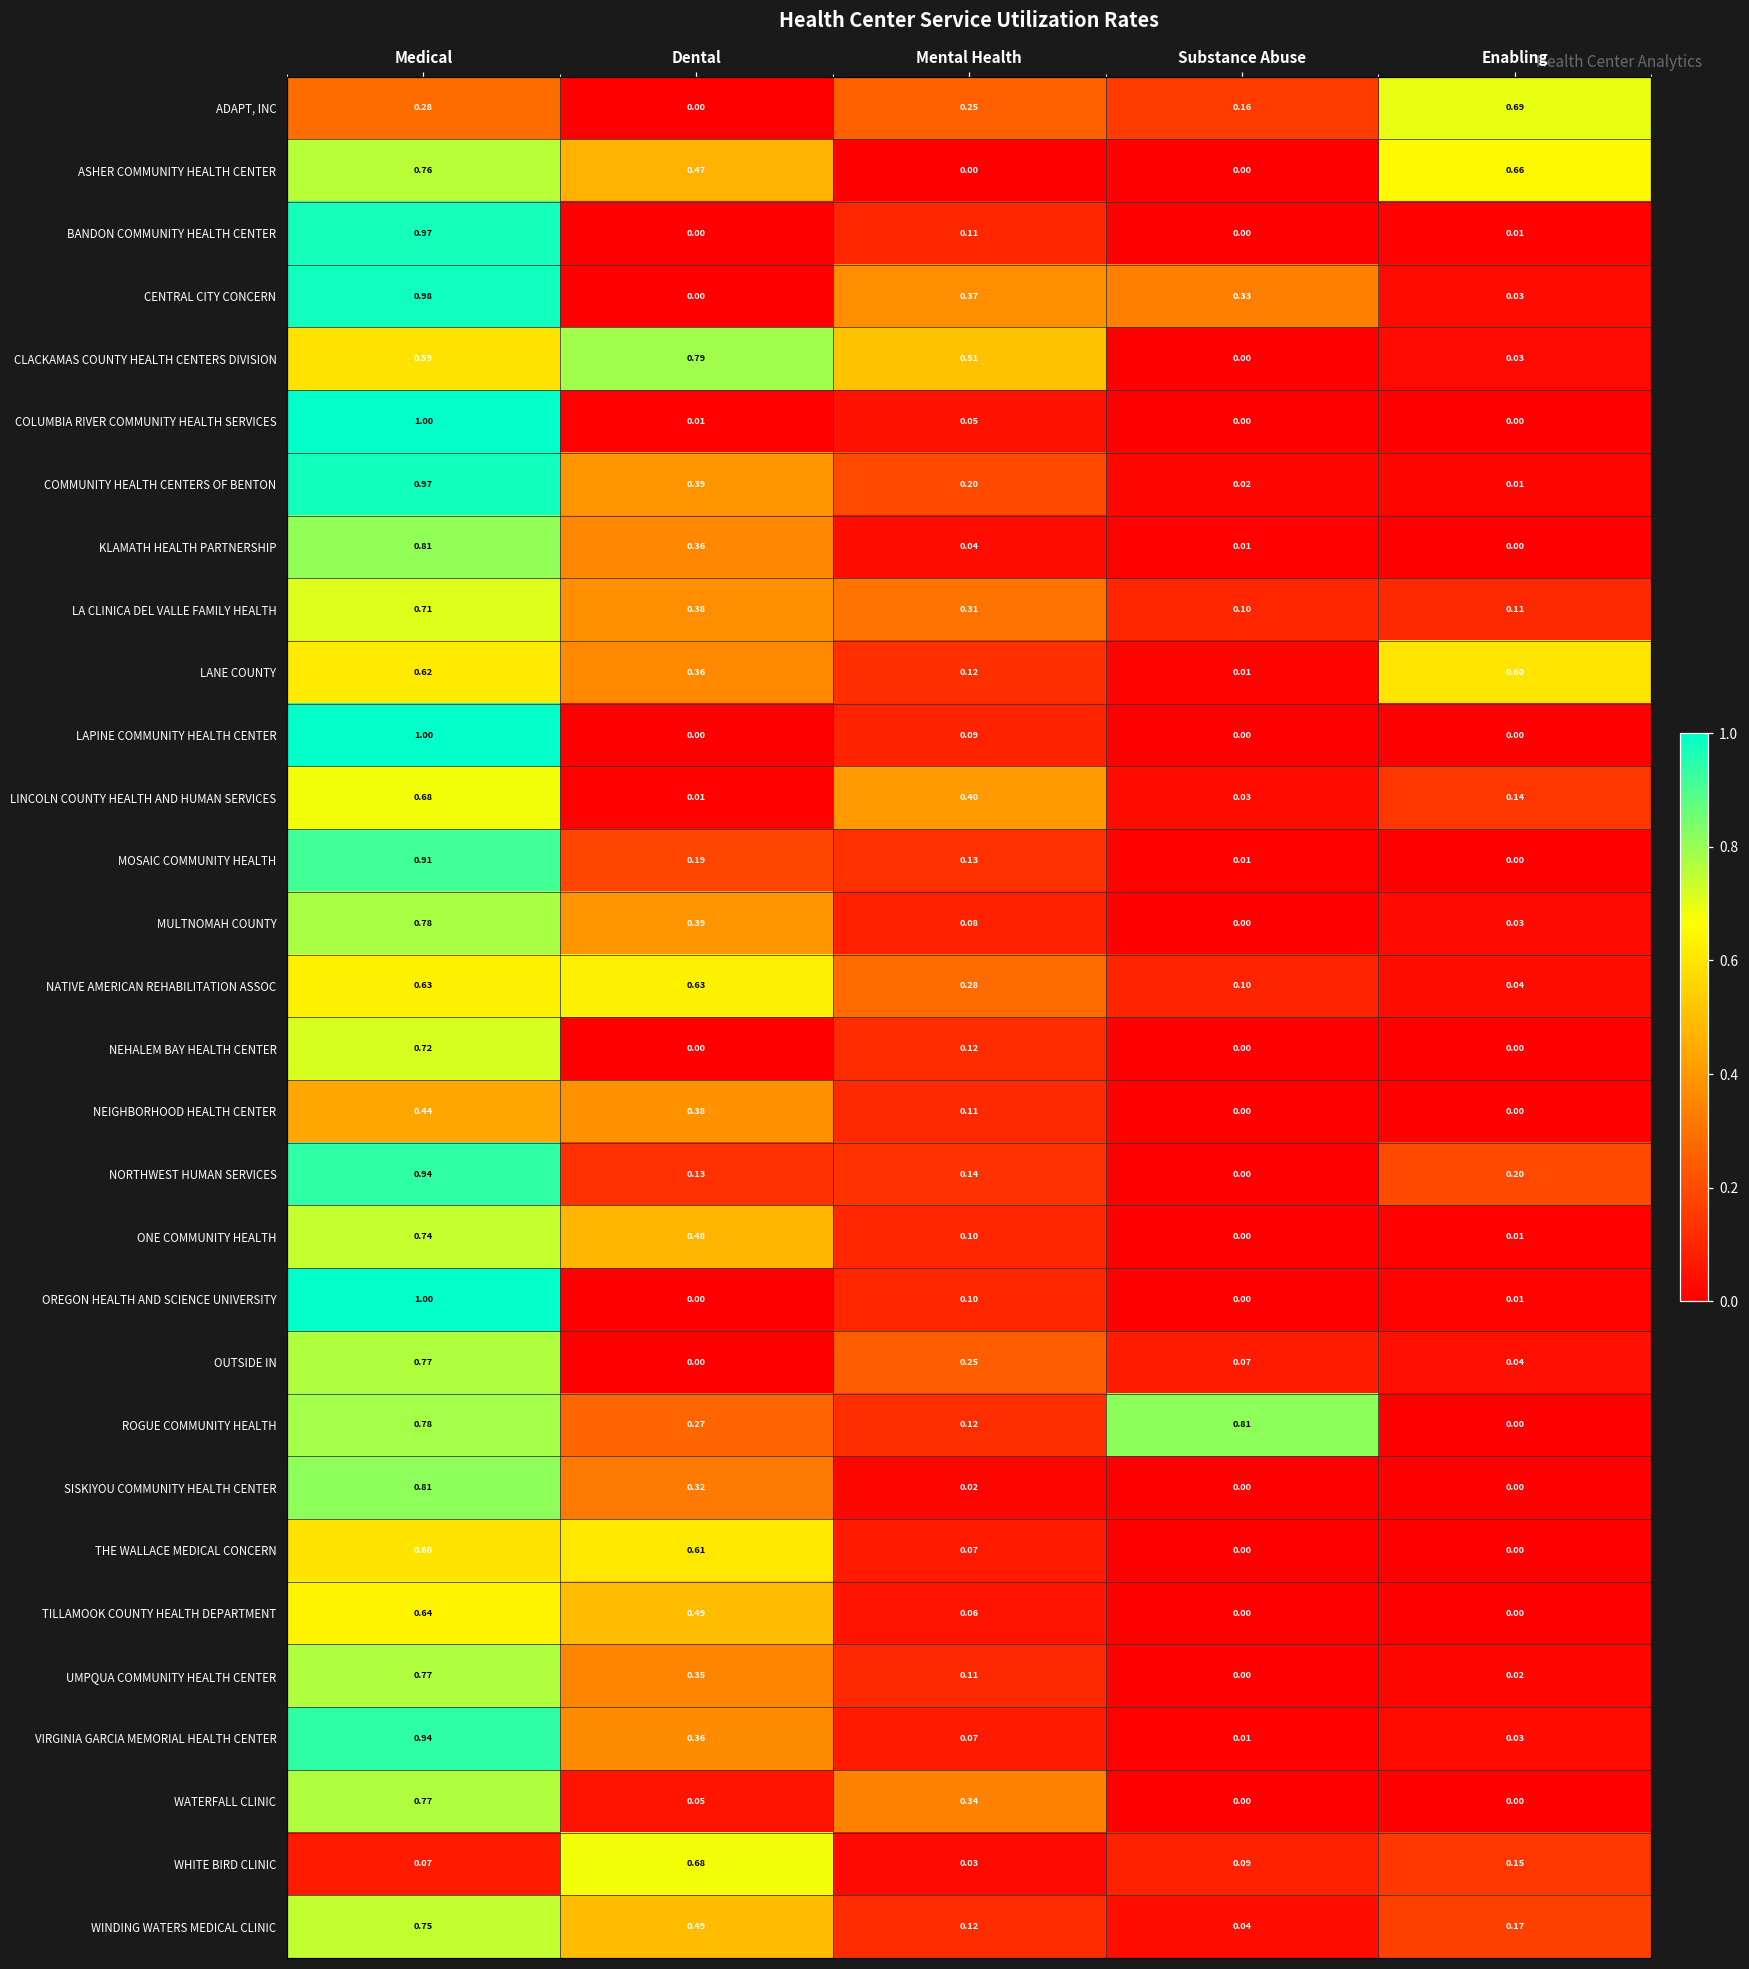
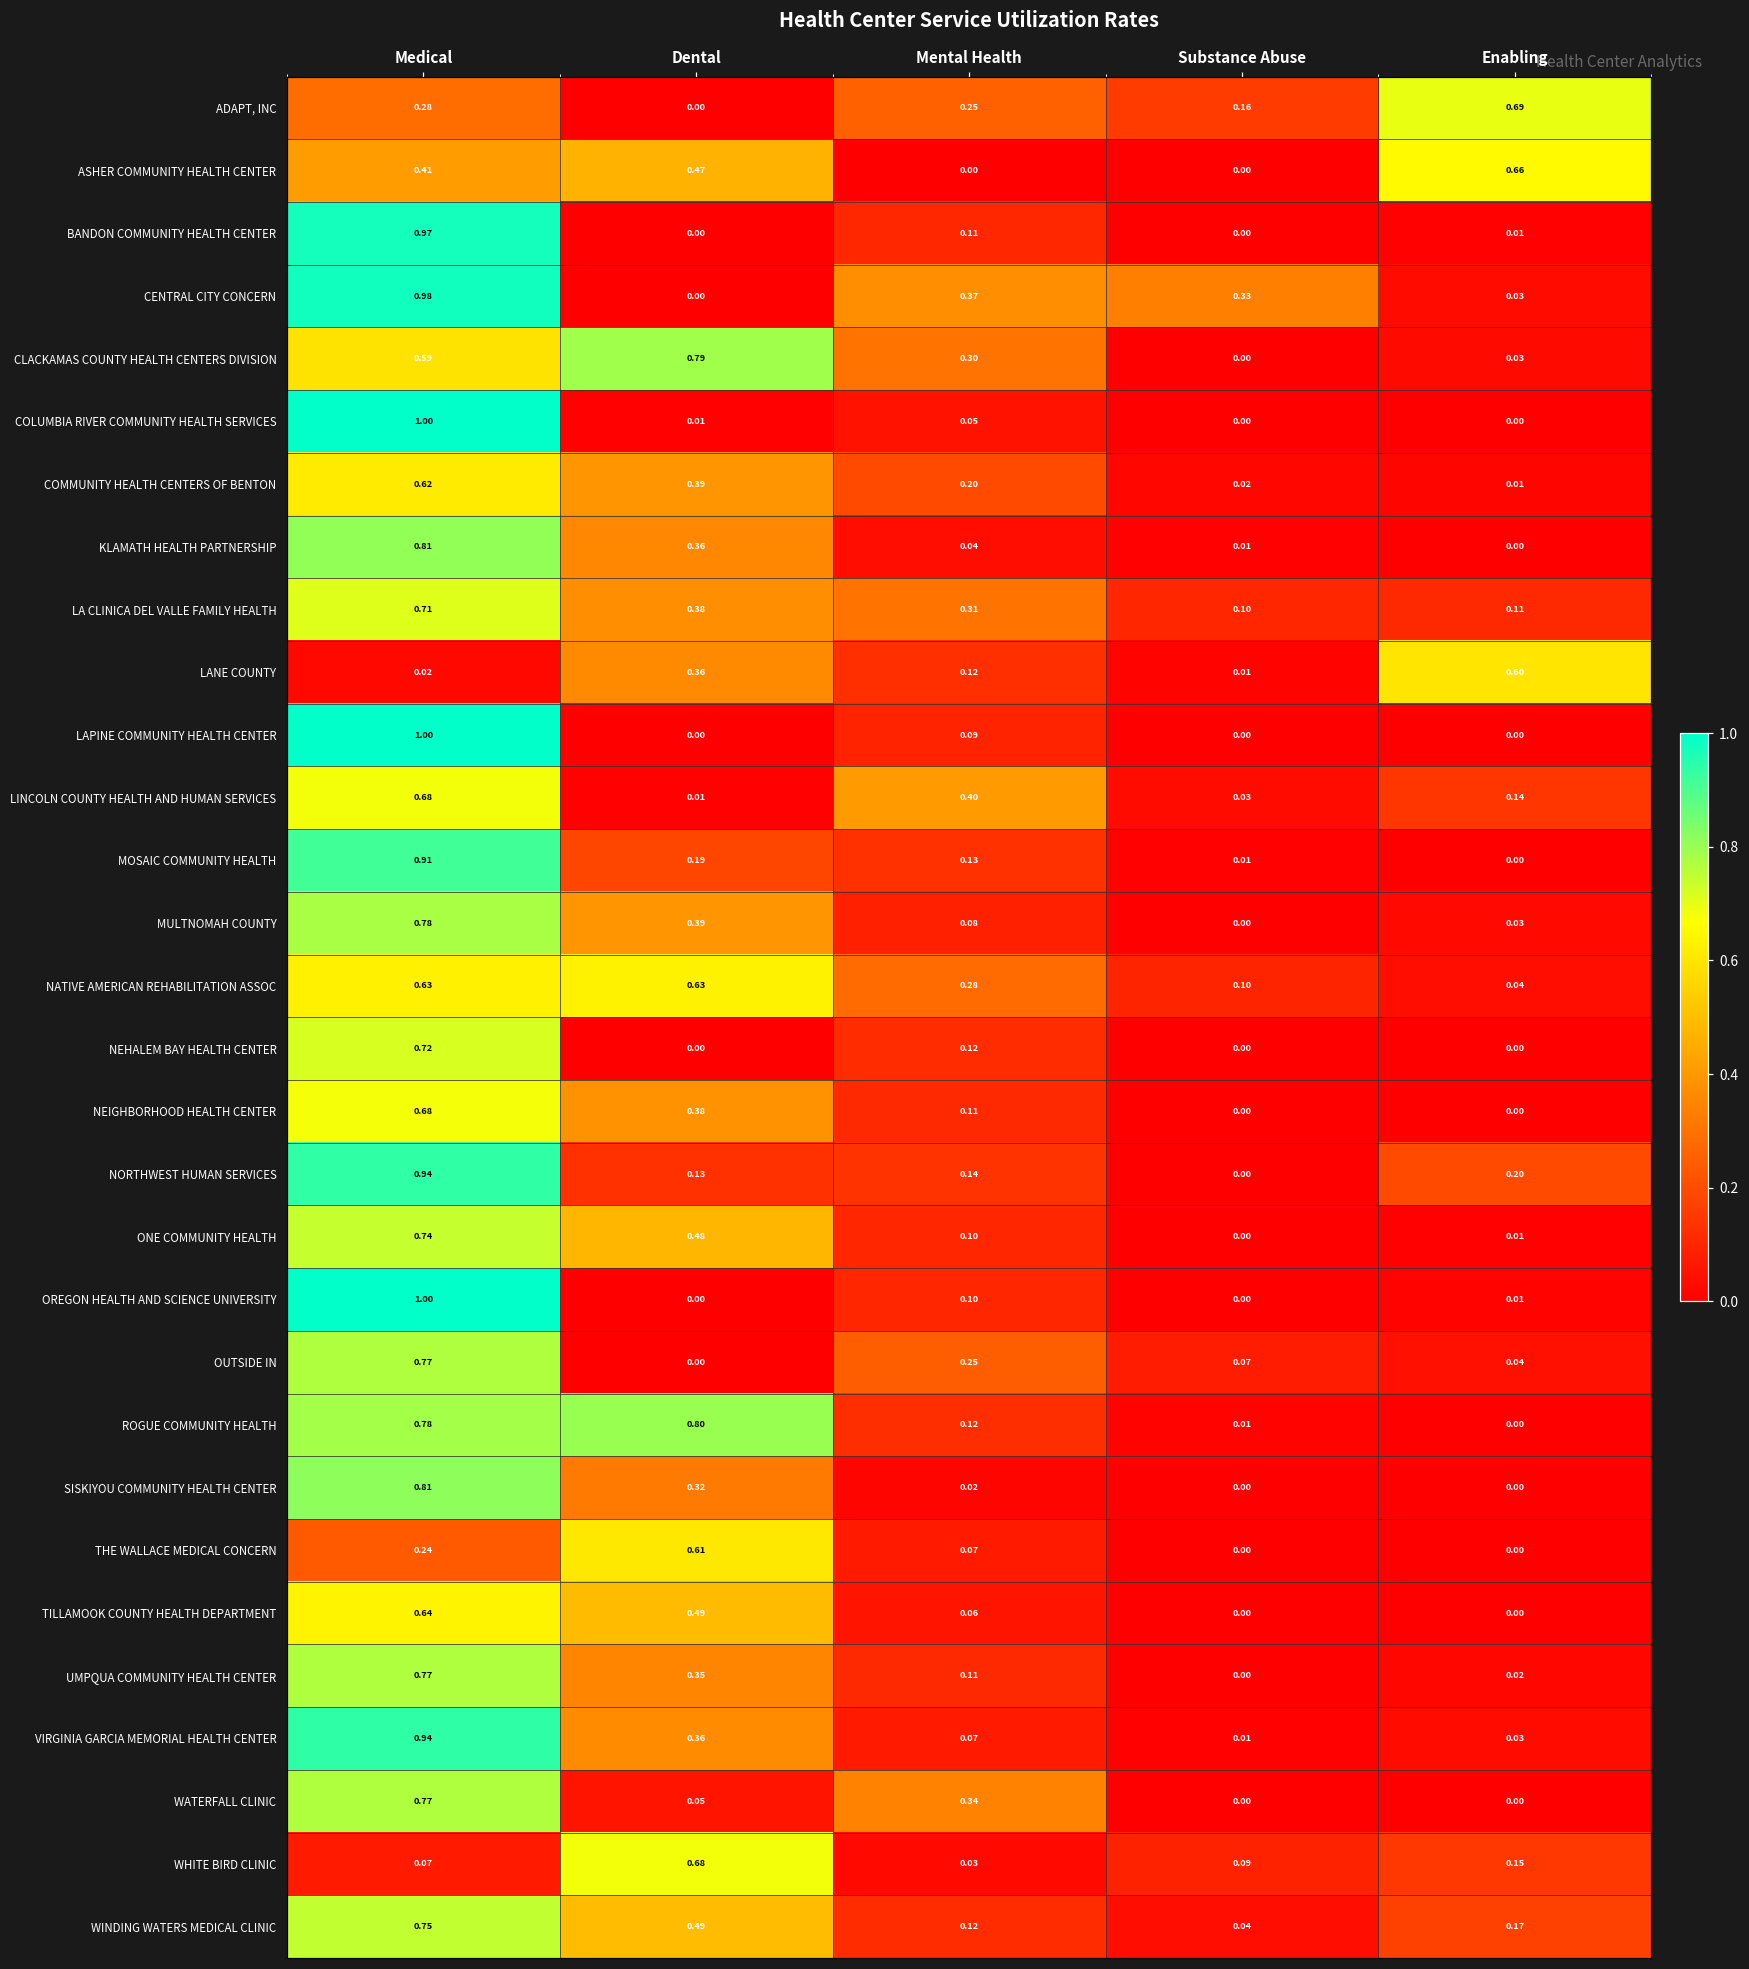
ASHER COMMUNITY HEALTH CENTER, Medical: 0.76 -> 0.41
CLACKAMAS COUNTY HEALTH CENTERS DIVISION, Mental Health: 0.51 -> 0.30
COMMUNITY HEALTH CENTERS OF BENTON, Medical: 0.97 -> 0.62
LANE COUNTY, Medical: 0.62 -> 0.02
NEIGHBORHOOD HEALTH CENTER, Medical: 0.44 -> 0.68
ROGUE COMMUNITY HEALTH, Dental: 0.27 -> 0.80
ROGUE COMMUNITY HEALTH, Substance Abuse: 0.81 -> 0.01
THE WALLACE MEDICAL CONCERN, Medical: 0.60 -> 0.24
